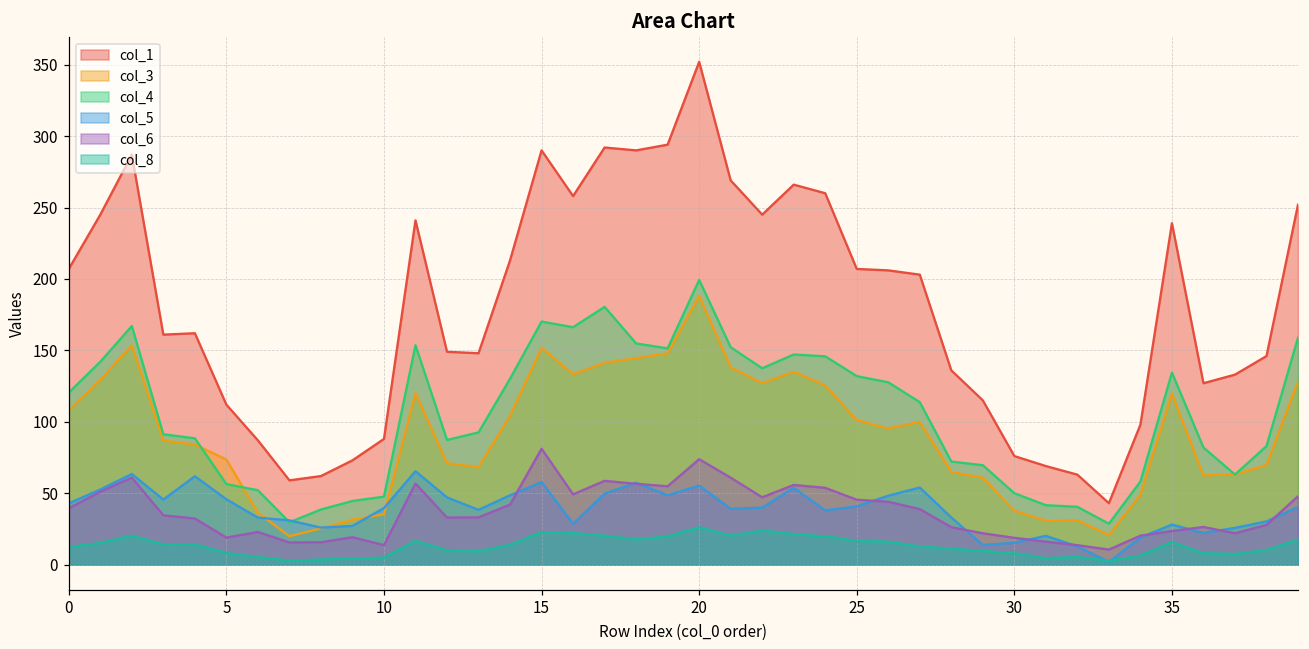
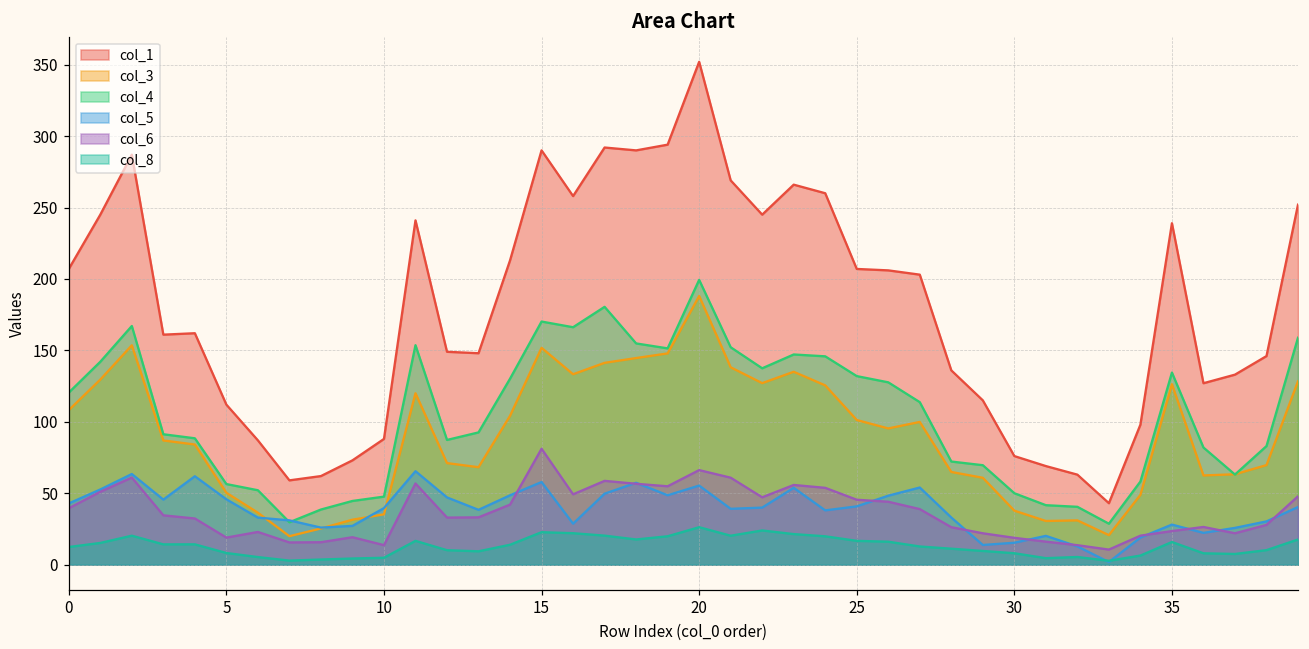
col_3, 5: 74 -> 50
col_6, 20: 74 -> 66
col_3, 35: 120 -> 126
